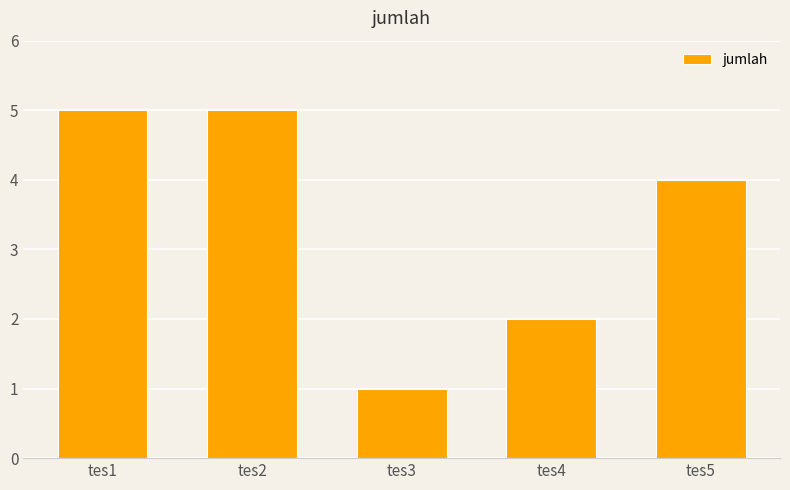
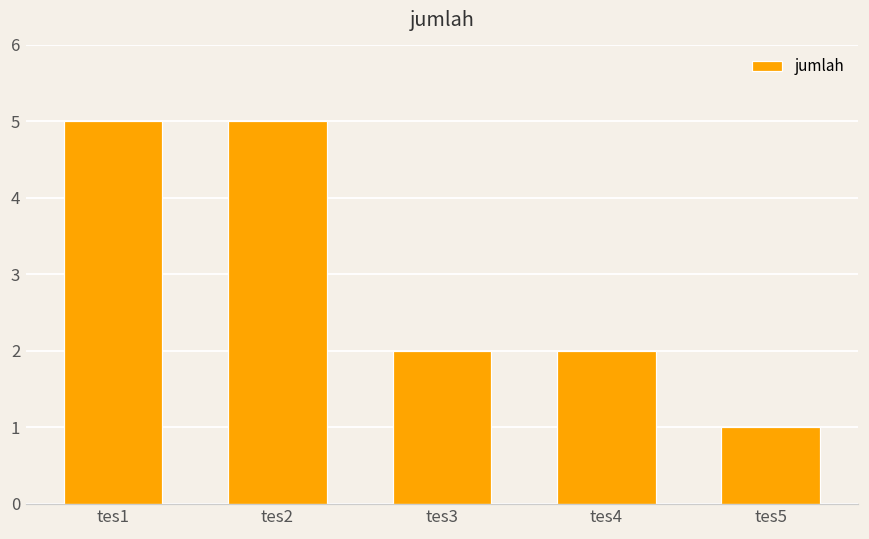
tes3: 1 -> 2
tes5: 4 -> 1
